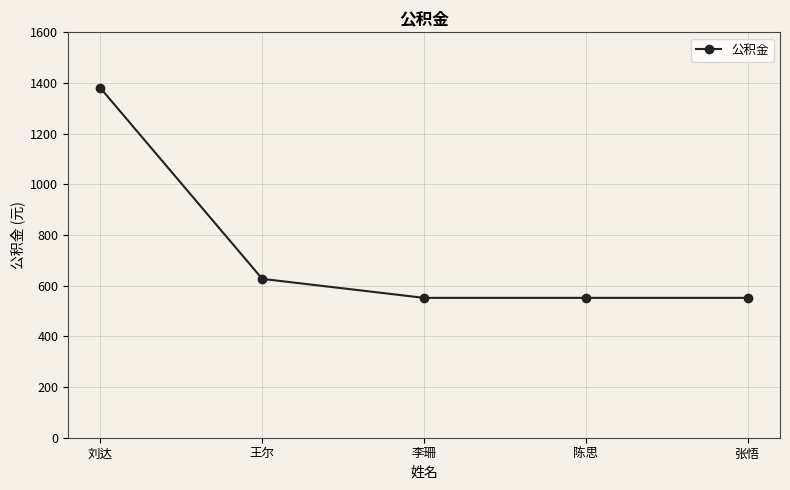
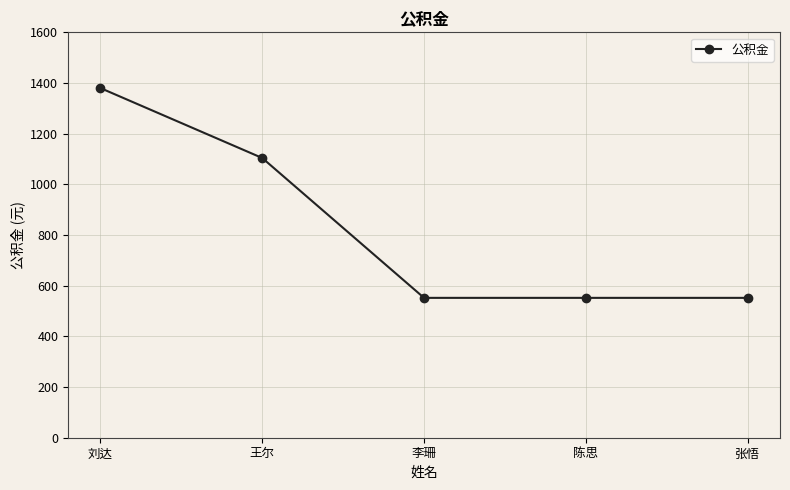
王尔: 630 -> 1100
